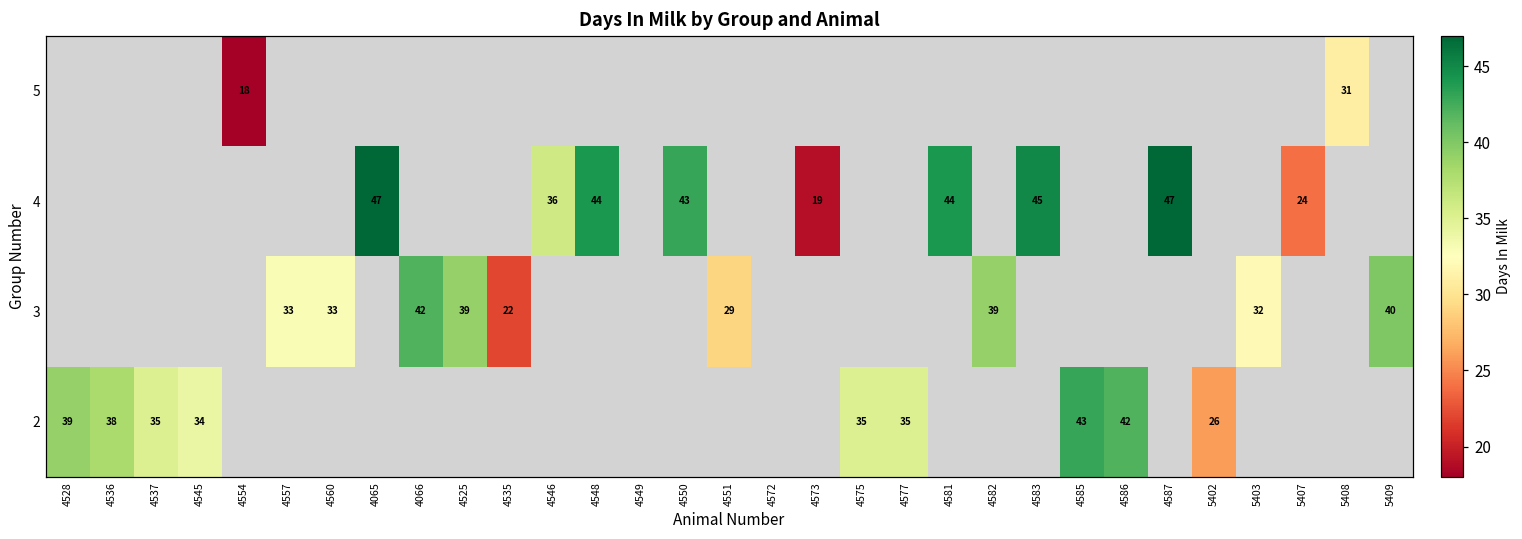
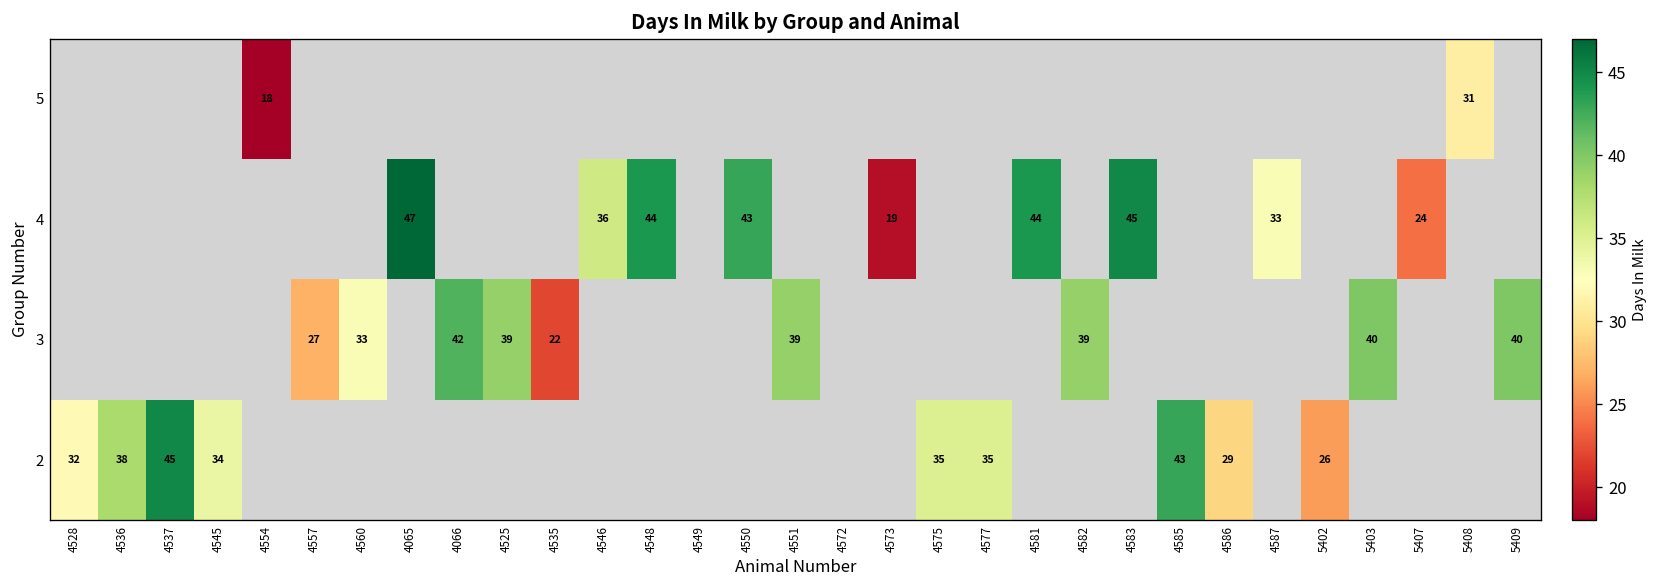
4, 4587: 47 -> 33
3, 4557: 33 -> 27
3, 4551: 29 -> 39
3, 5403: 32 -> 40
2, 4528: 39 -> 32
2, 4537: 35 -> 45
2, 4586: 42 -> 29
